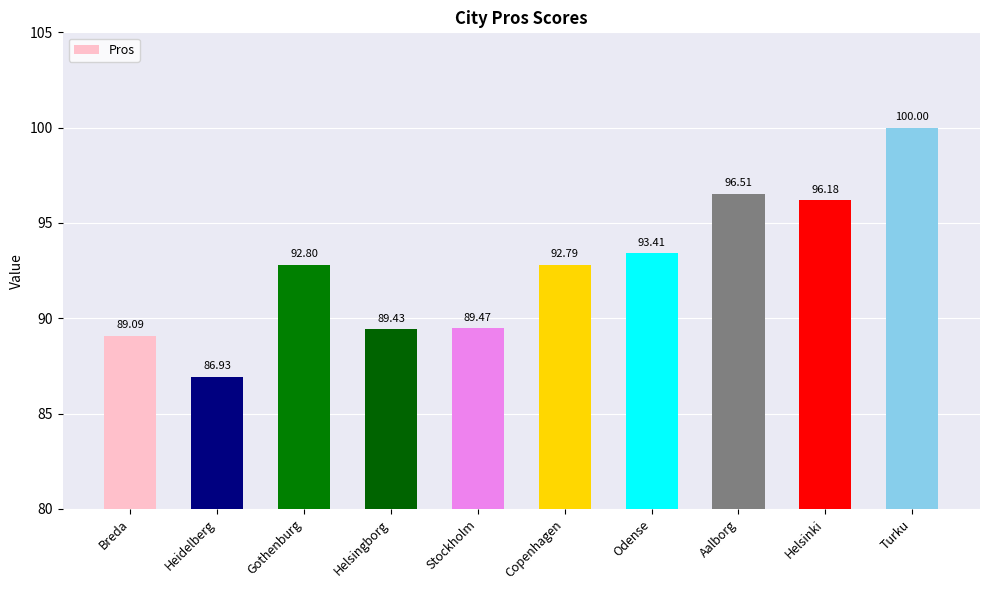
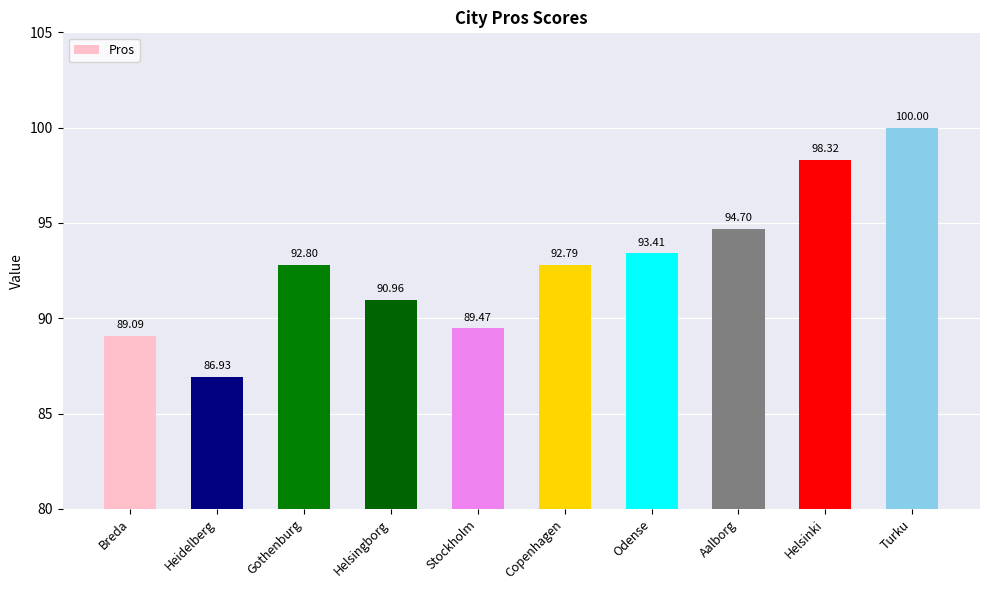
Helsingborg: 89.43 -> 90.96
Aalborg: 96.51 -> 94.70
Helsinki: 96.18 -> 98.32
